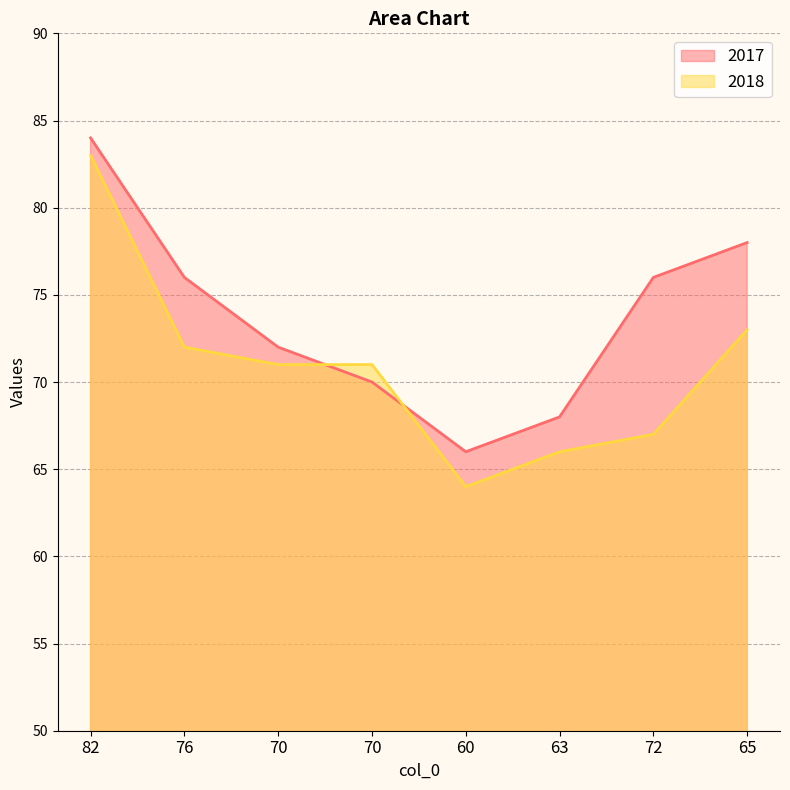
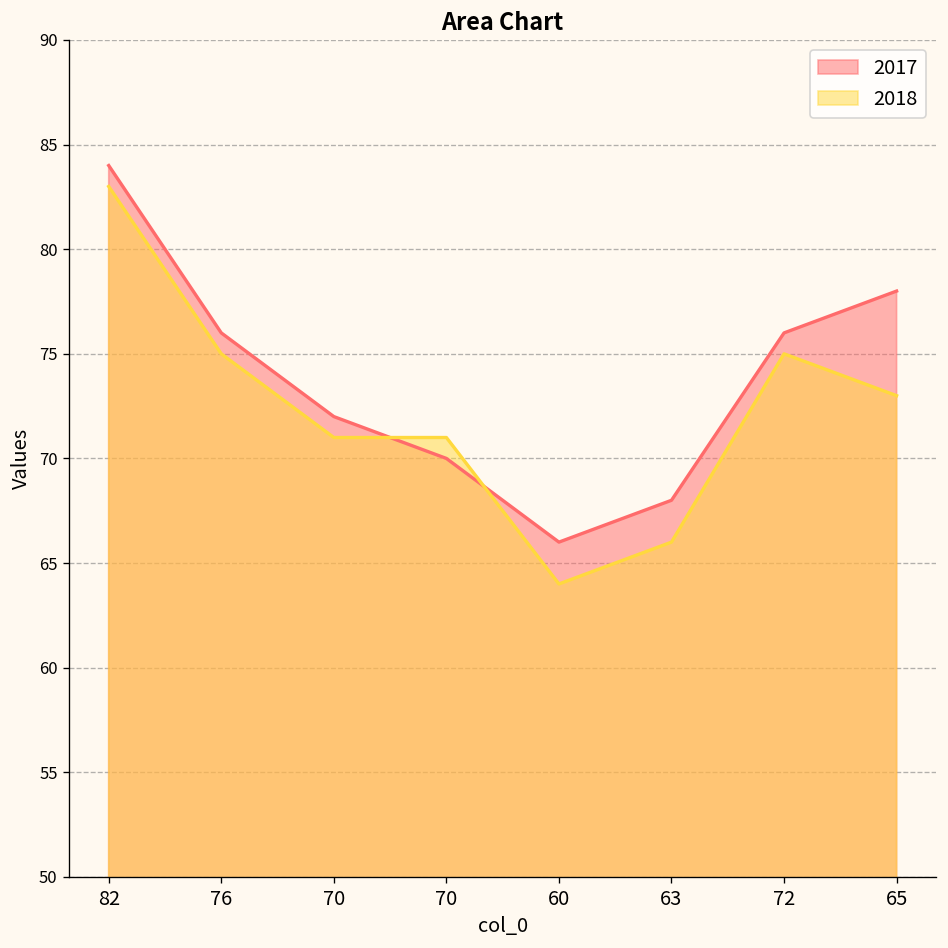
2018, 76: 72 -> 75
2018, 72: 67 -> 75
